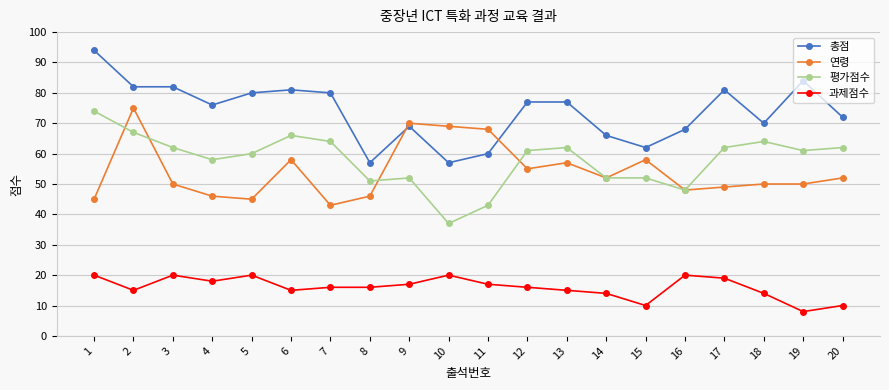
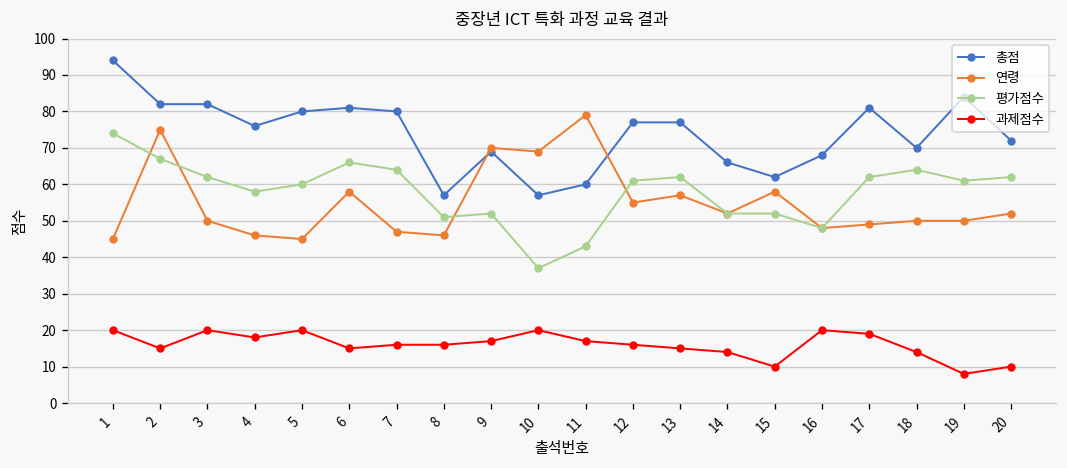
연령, 7: 43 -> 47
연령, 11: 68 -> 79
